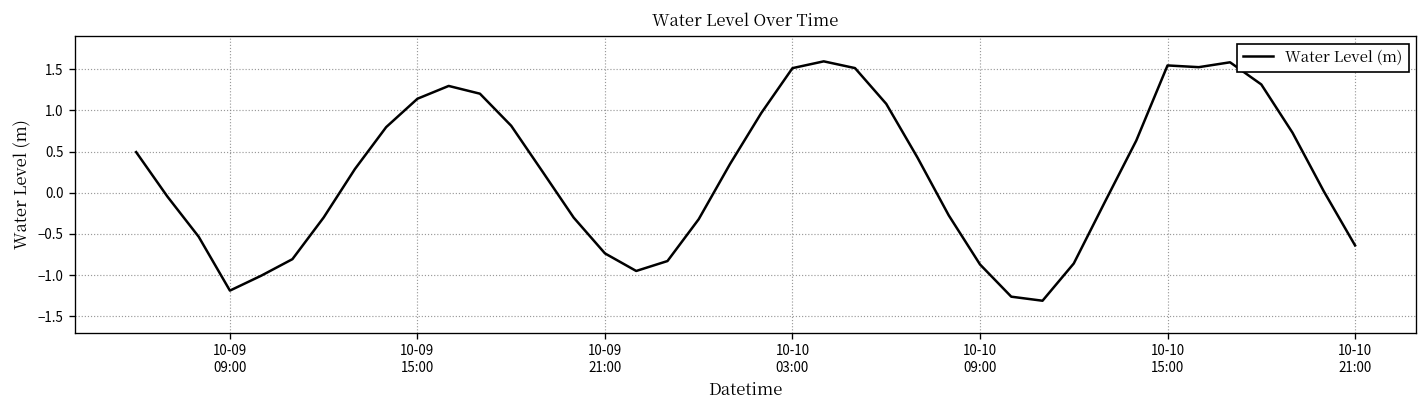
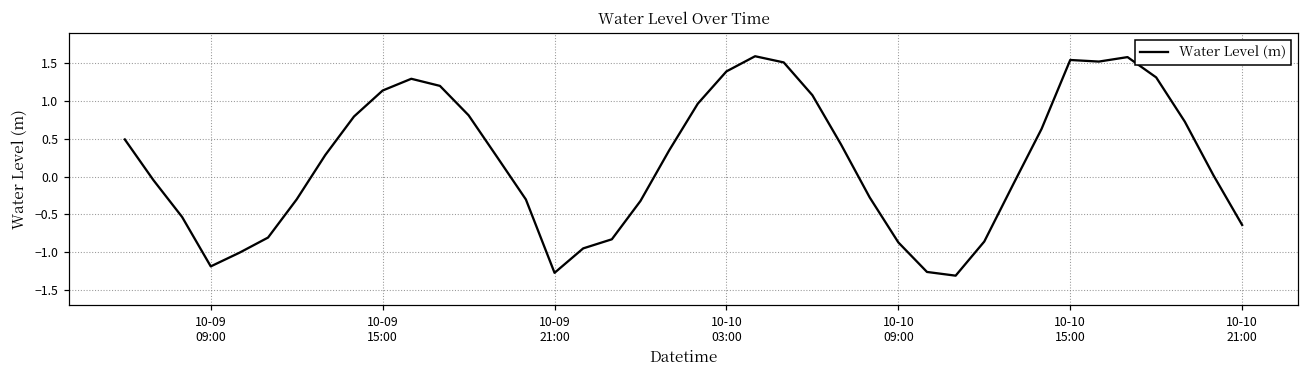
10-09 21:00: -0.7 -> -1.3
10-10 03:00: 1.5 -> 1.4
